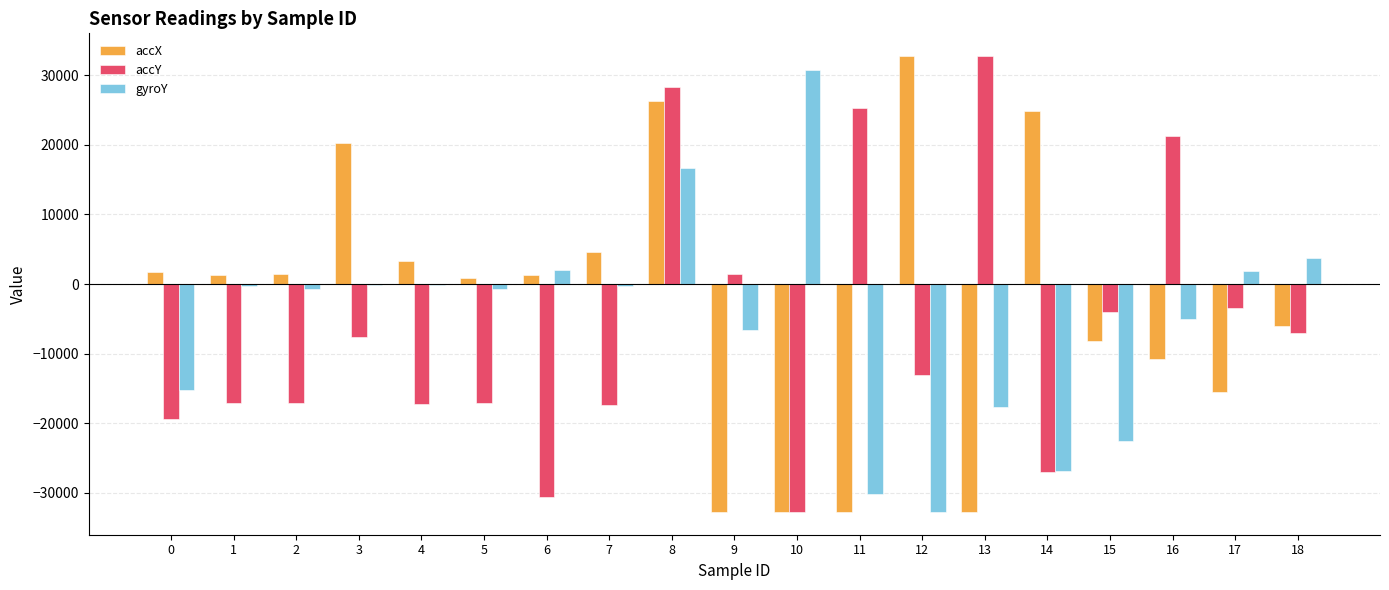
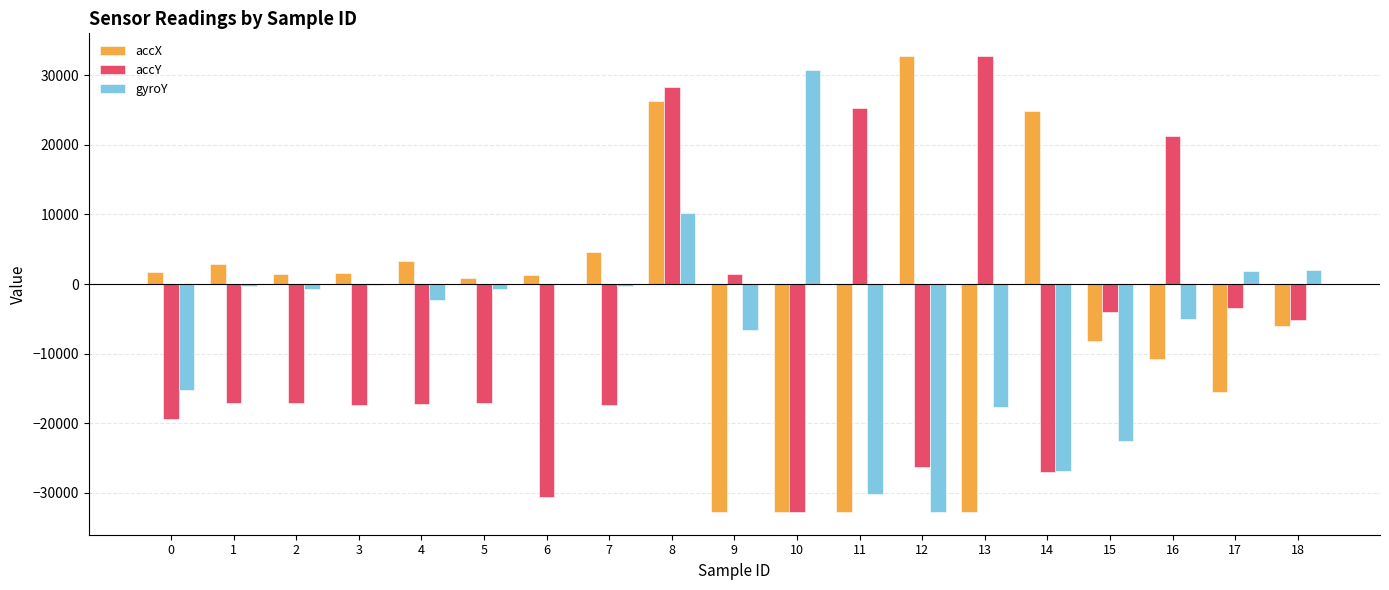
accX, 1: 1000 -> 3000
accX, 3: 20000 -> 2000
accY, 3: -8000 -> -17000
gyroY, 4: 0 -> -2000
gyroY, 6: 2000 -> 0
gyroY, 8: 17000 -> 10000
accY, 12: -13000 -> -26000
accY, 18: -7000 -> -5000
gyroY, 18: 4000 -> 2000
